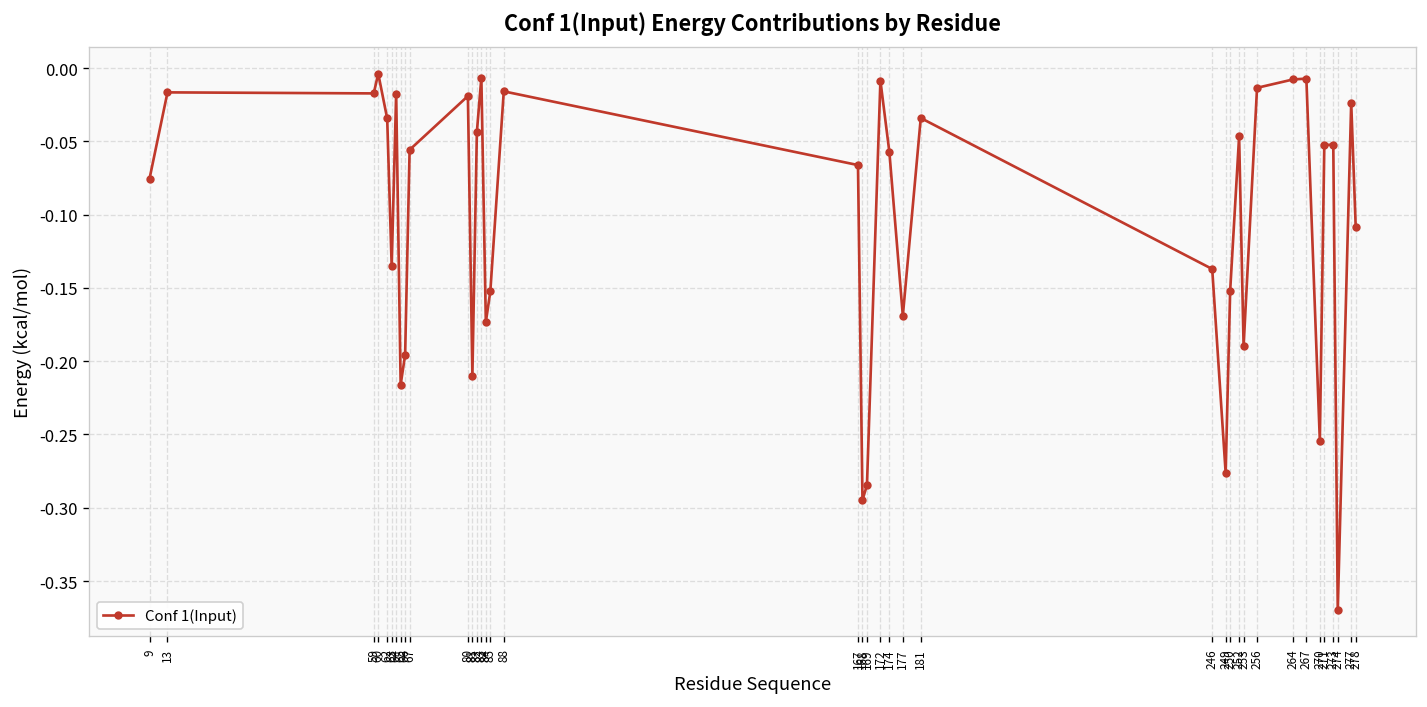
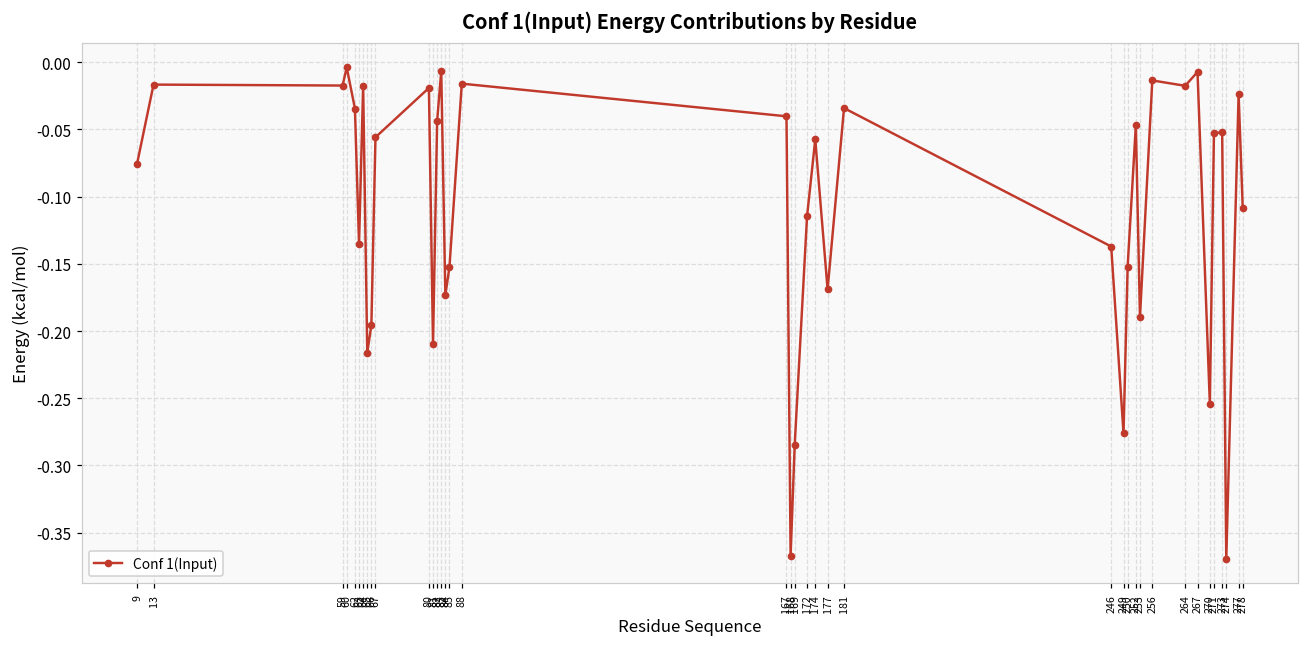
167: -0.066 -> -0.040
168: -0.295 -> -0.367
172: -0.009 -> -0.115
264: -0.008 -> -0.018
